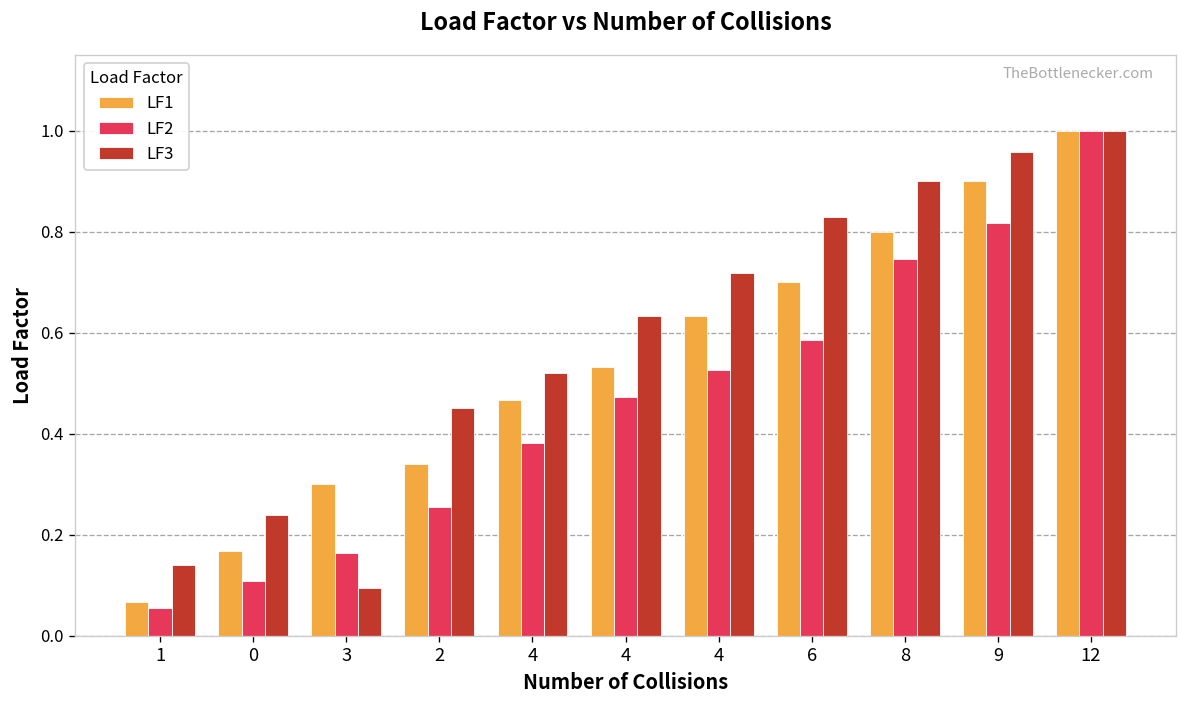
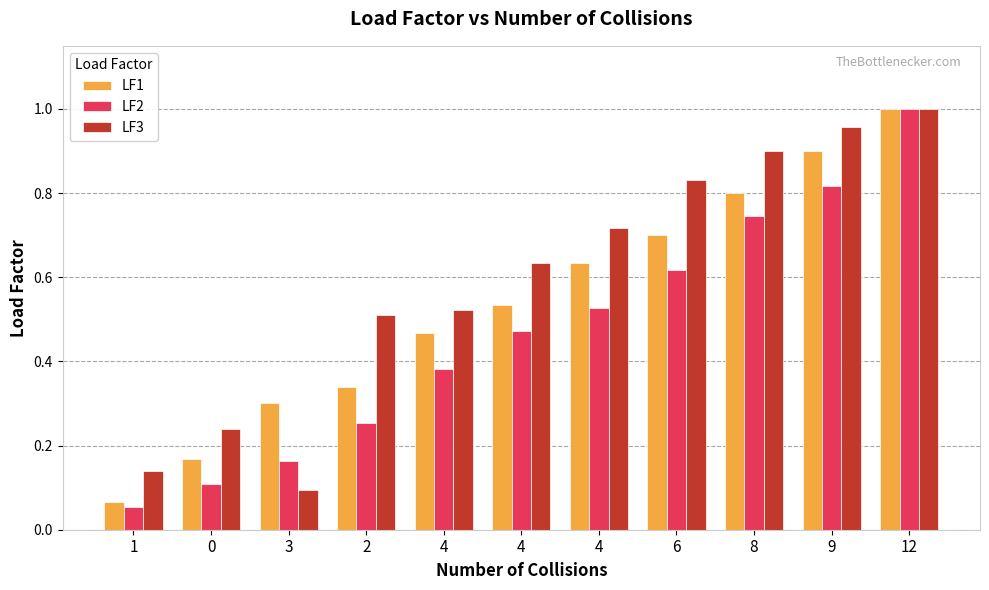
LF3, 2: 0.45 -> 0.51
LF2, 6: 0.59 -> 0.62
